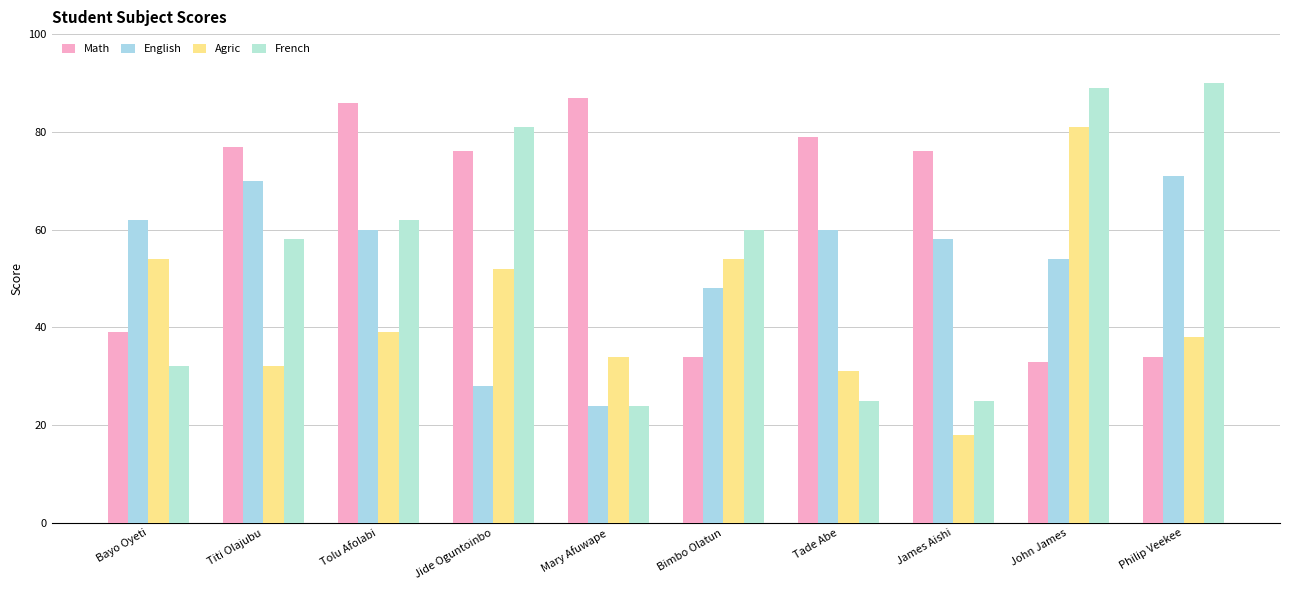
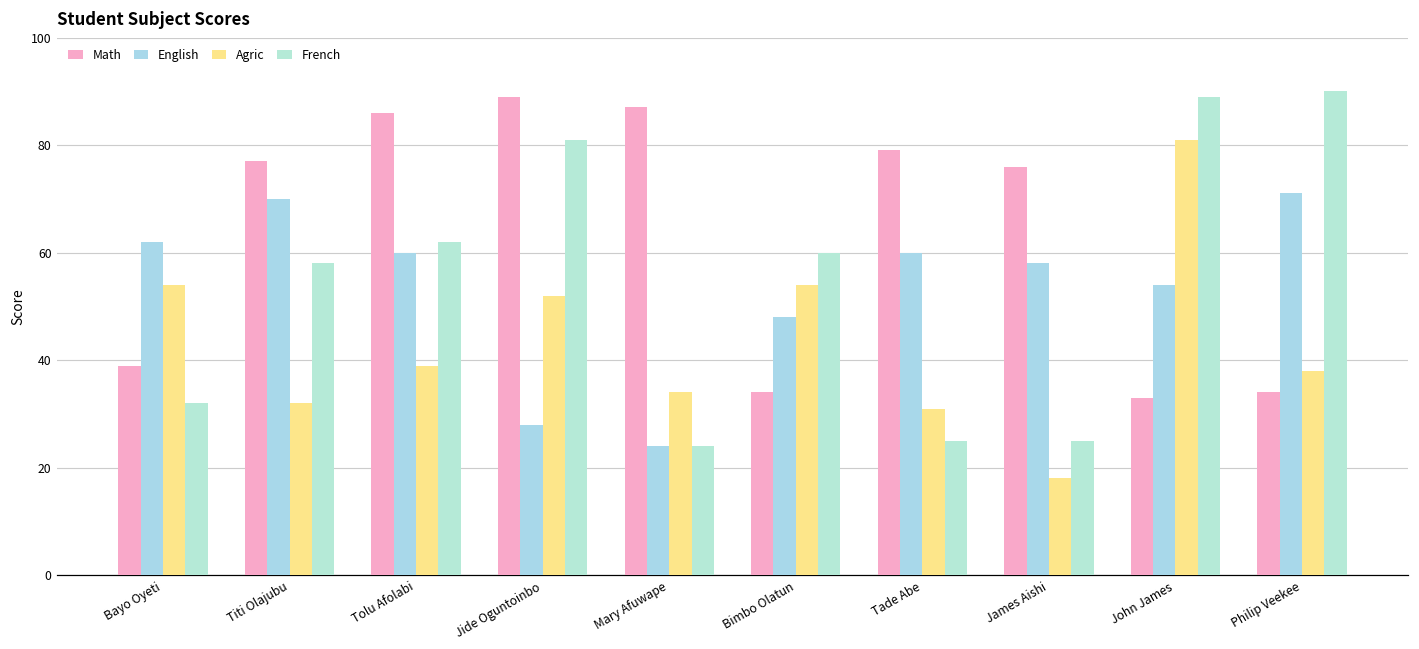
Math, Jide Oguntoinbo: 76 -> 89
